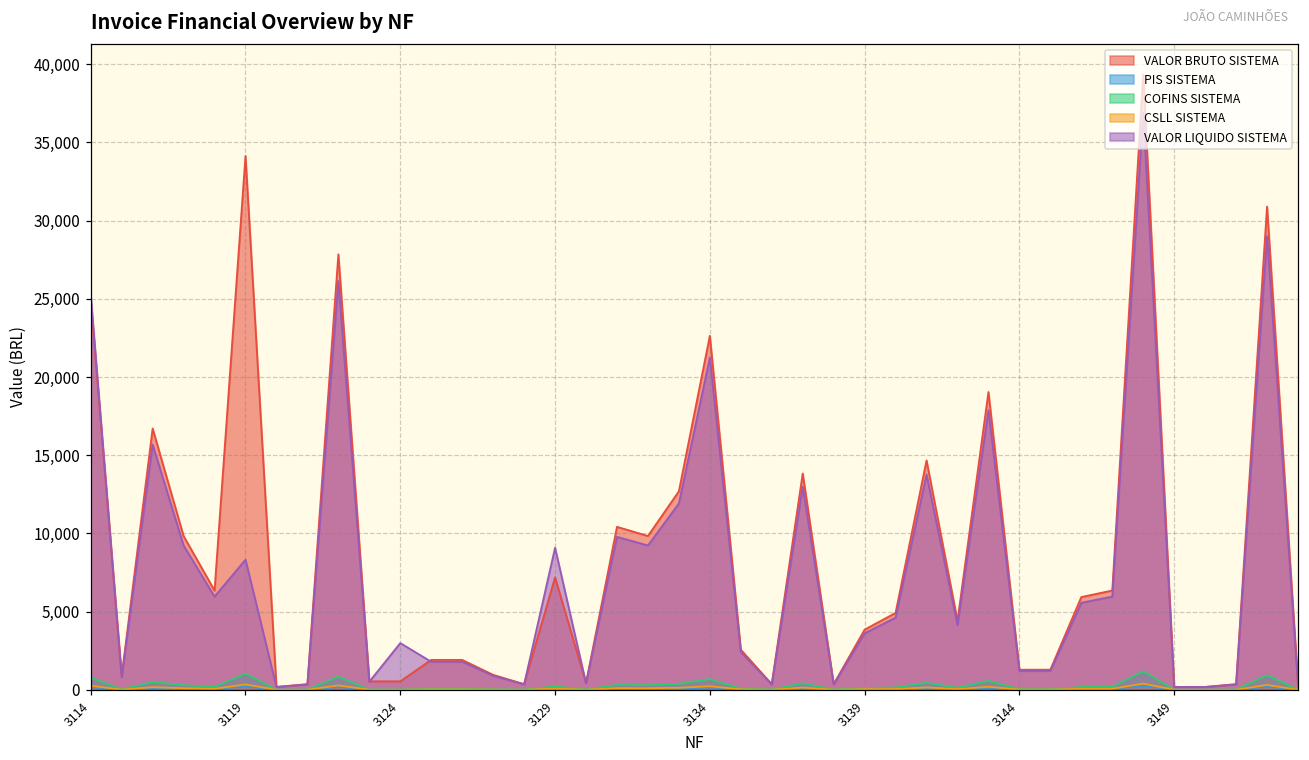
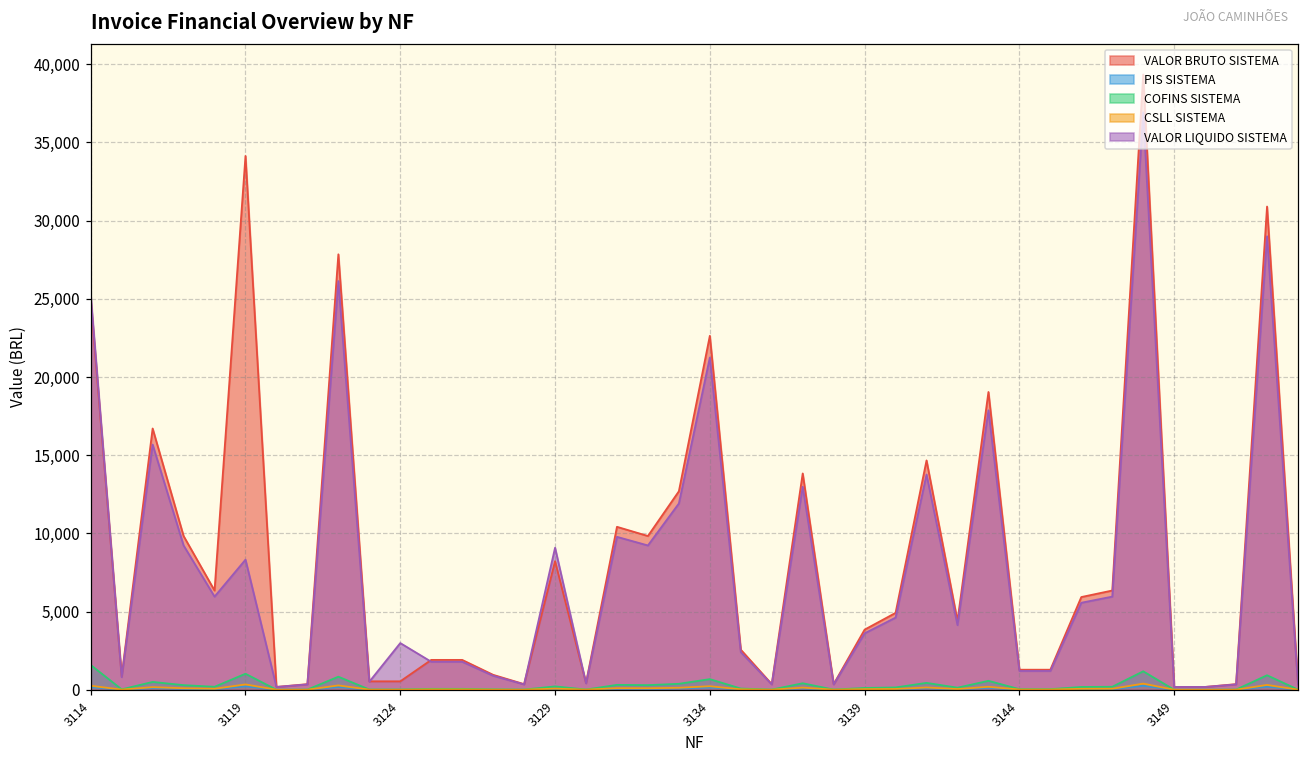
COFINS SISTEMA, 3114: 800 -> 1,600
VALOR BRUTO SISTEMA, 3129: 7,200 -> 8,200
